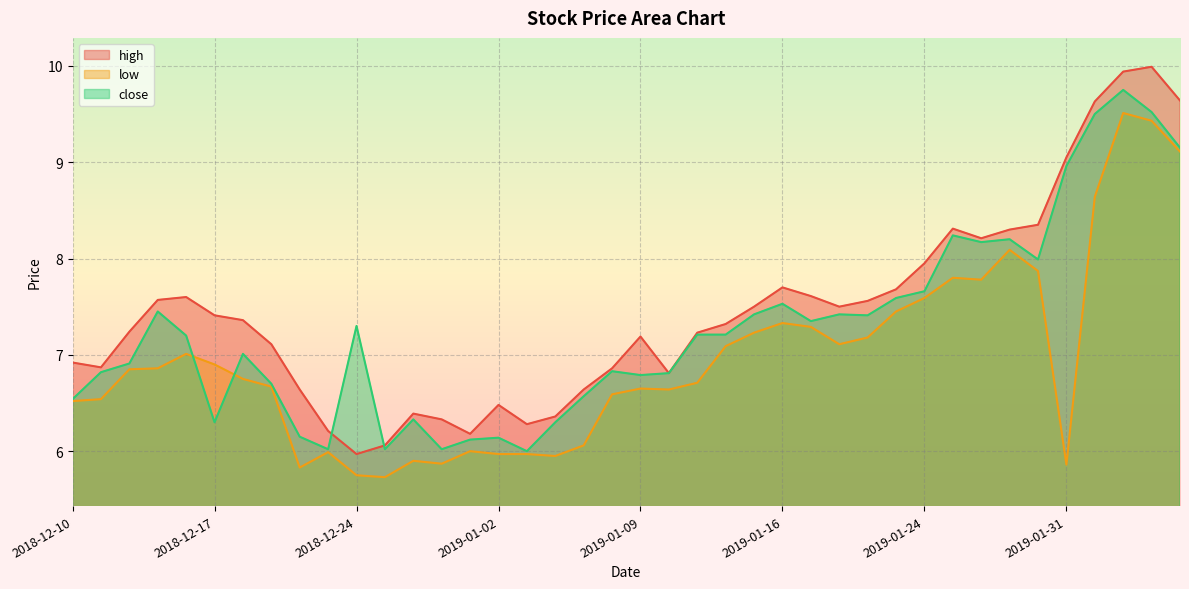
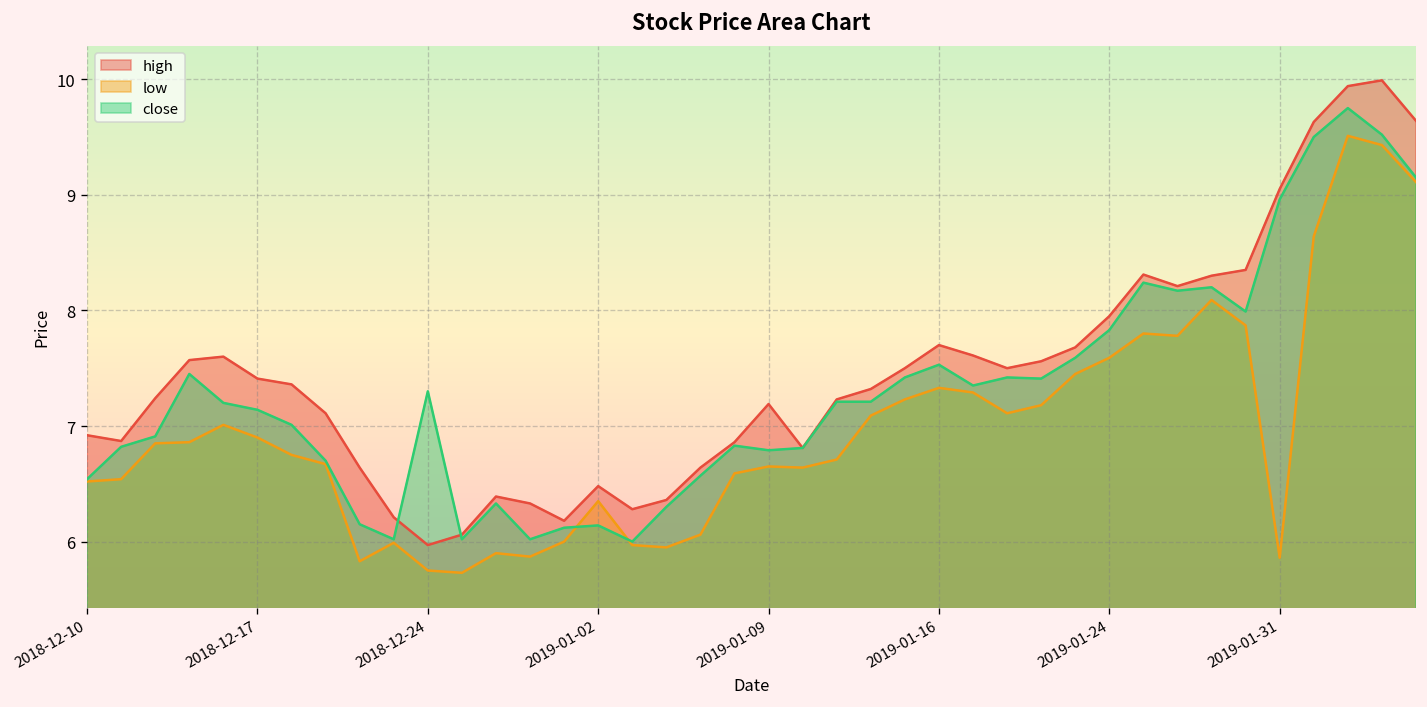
close, 2018-12-17: 6.3 -> 7.1
low, 2019-01-02: 6.0 -> 6.4
close, 2019-01-24: 7.7 -> 7.8
